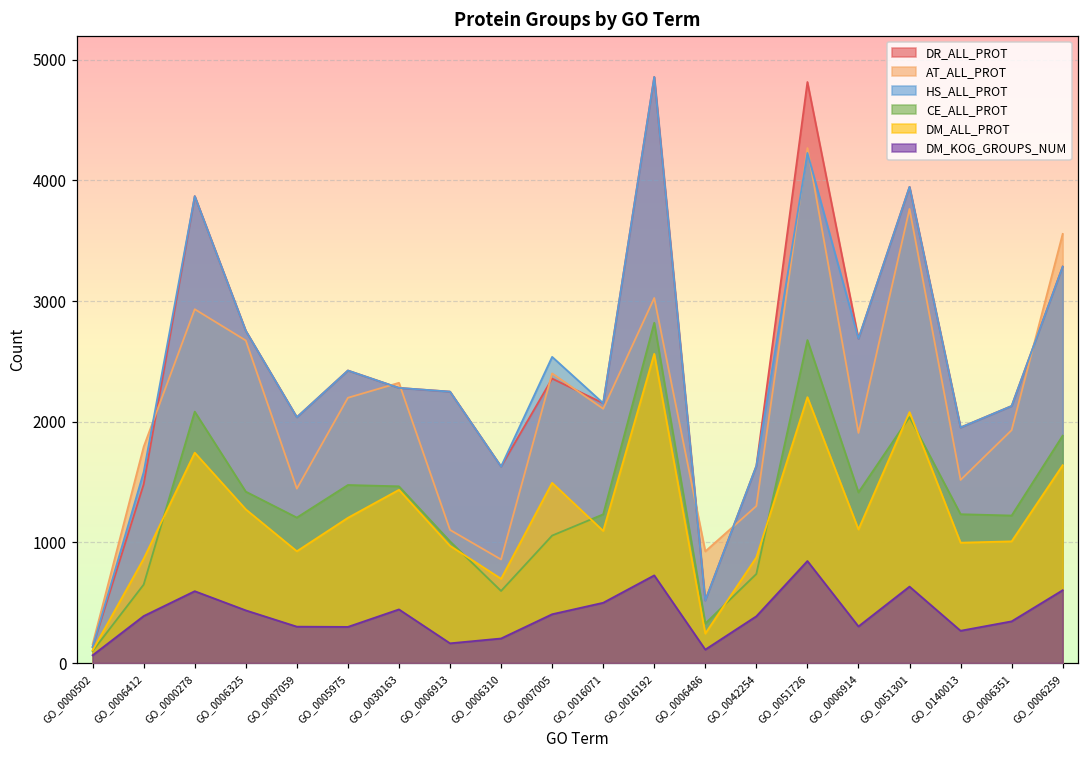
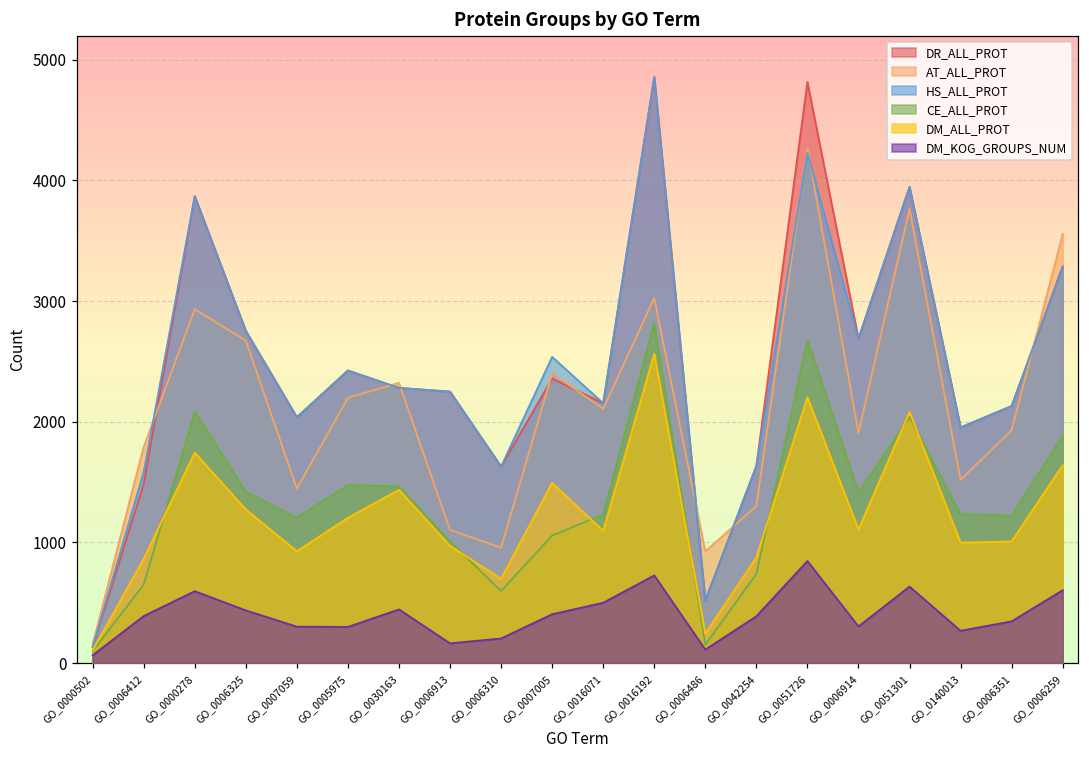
AT_ALL_PROT, GO_0006310: 860 -> 960
CE_ALL_PROT, GO_0006486: 330 -> 150
